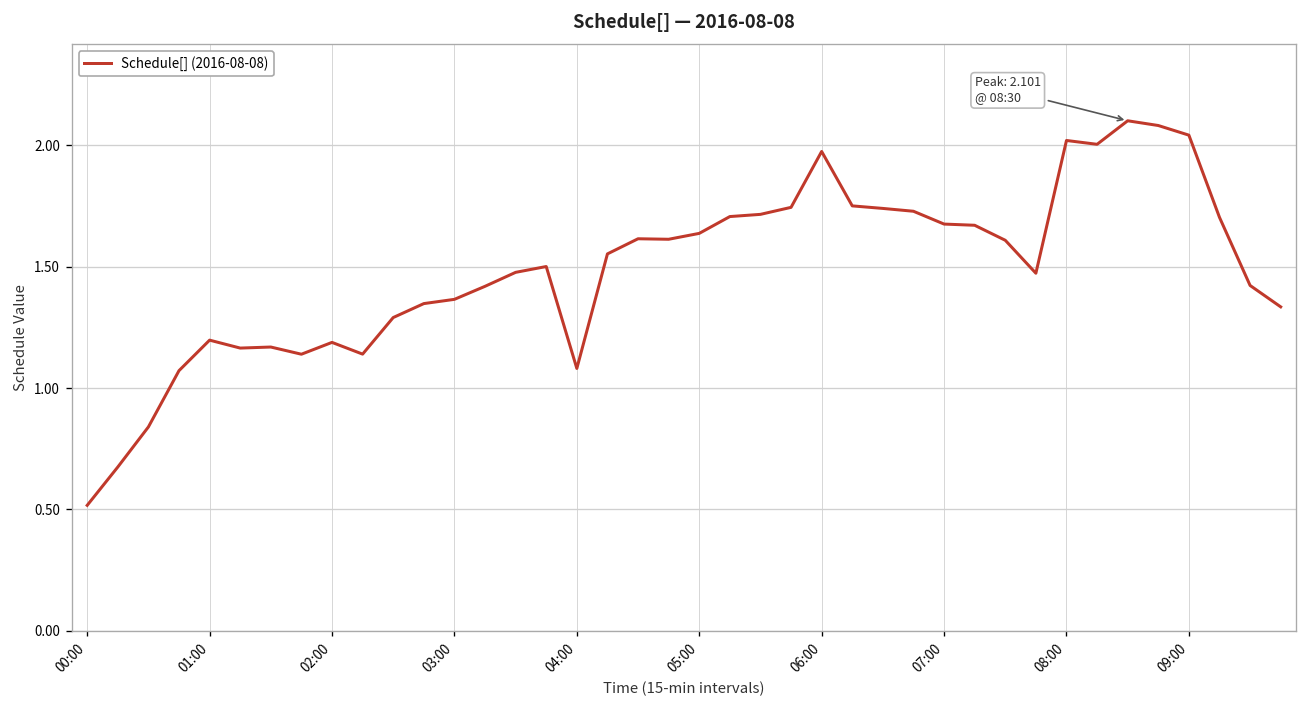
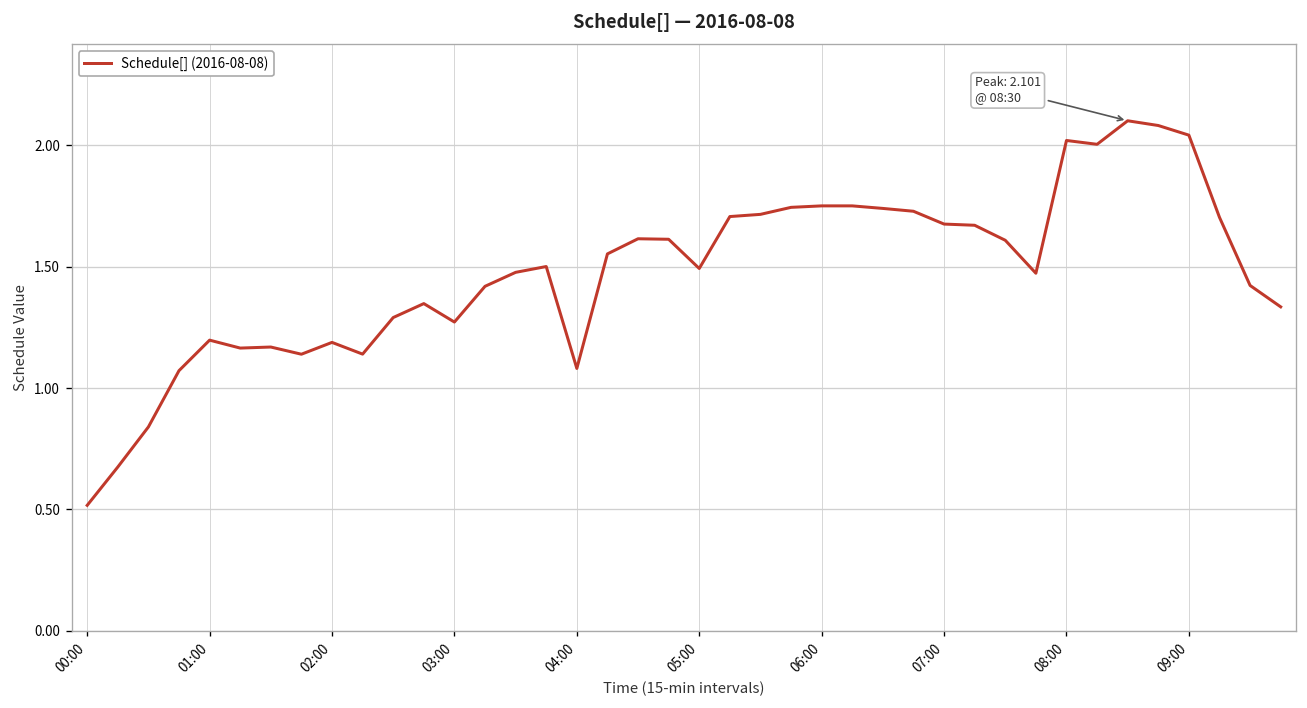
03:00: 1.37 -> 1.27
05:00: 1.64 -> 1.49
06:00: 1.97 -> 1.75
